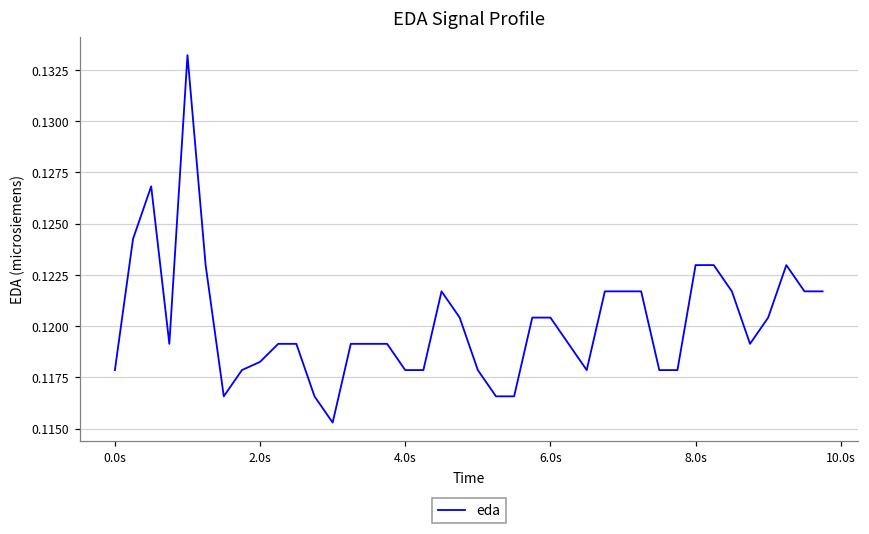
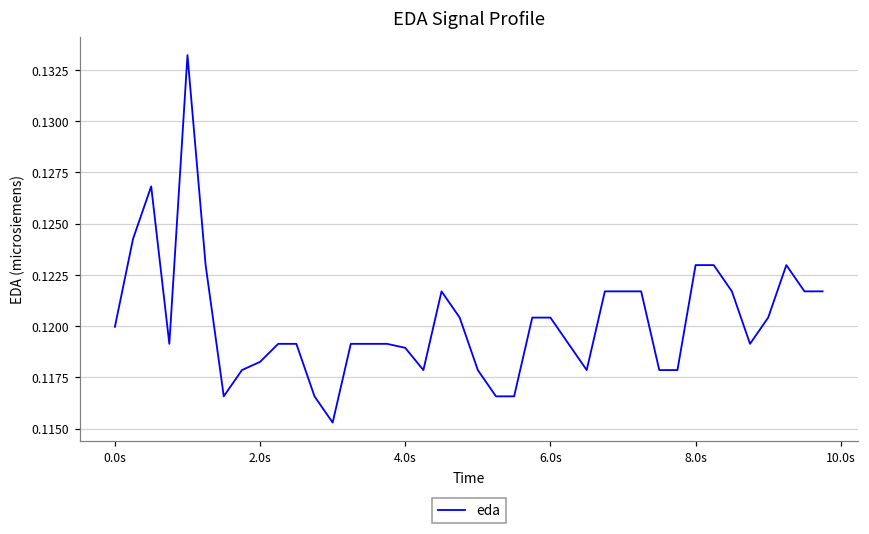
0.0s: 0.1179 -> 0.1200
4.0s: 0.1179 -> 0.1189
